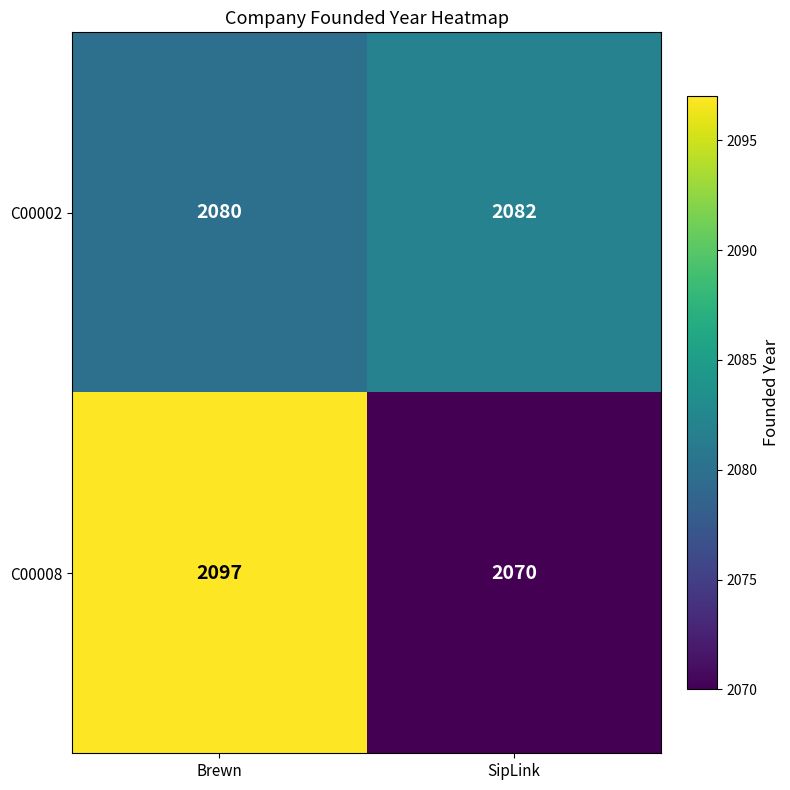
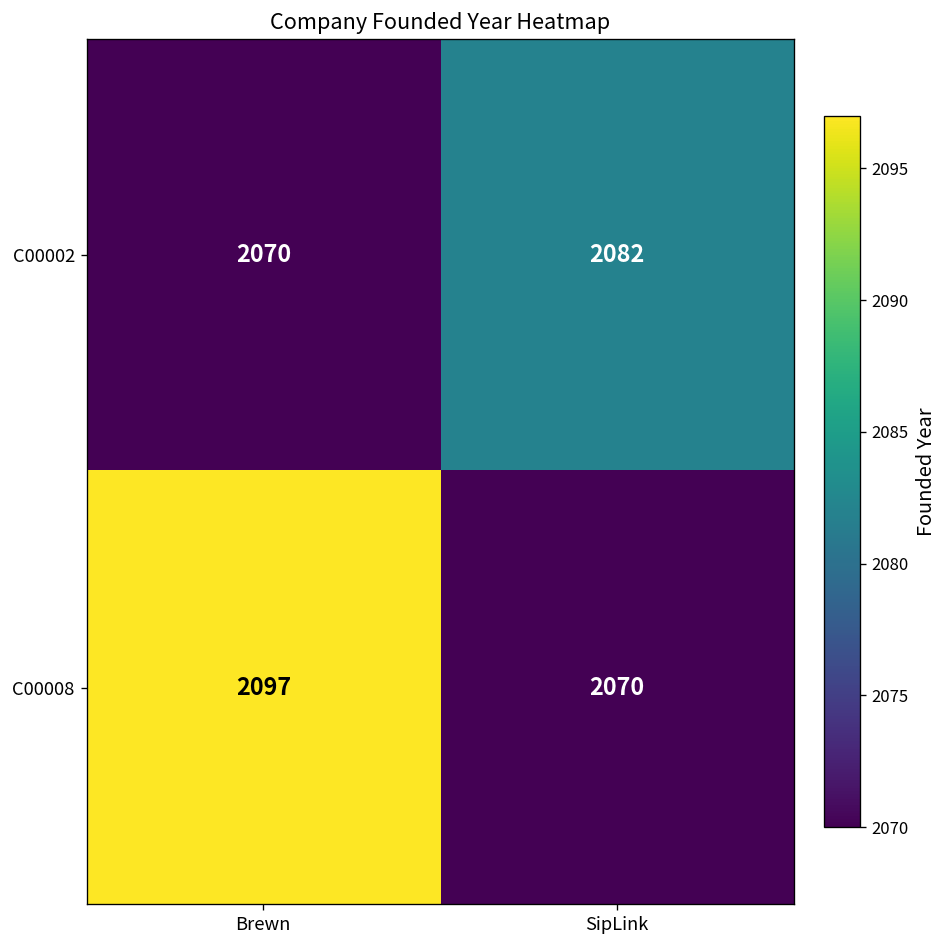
C00002, Brewn: 2080 -> 2070
